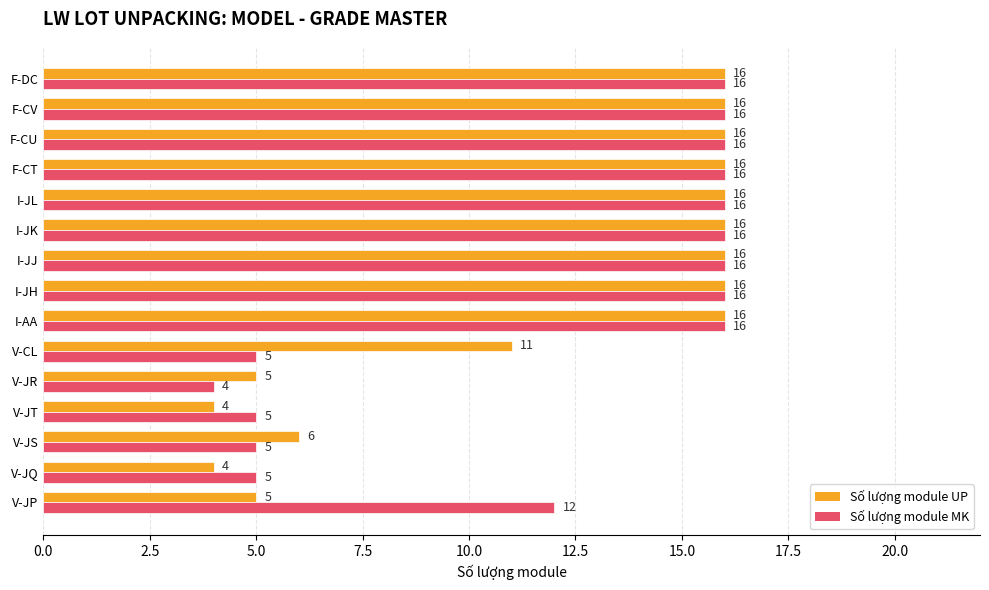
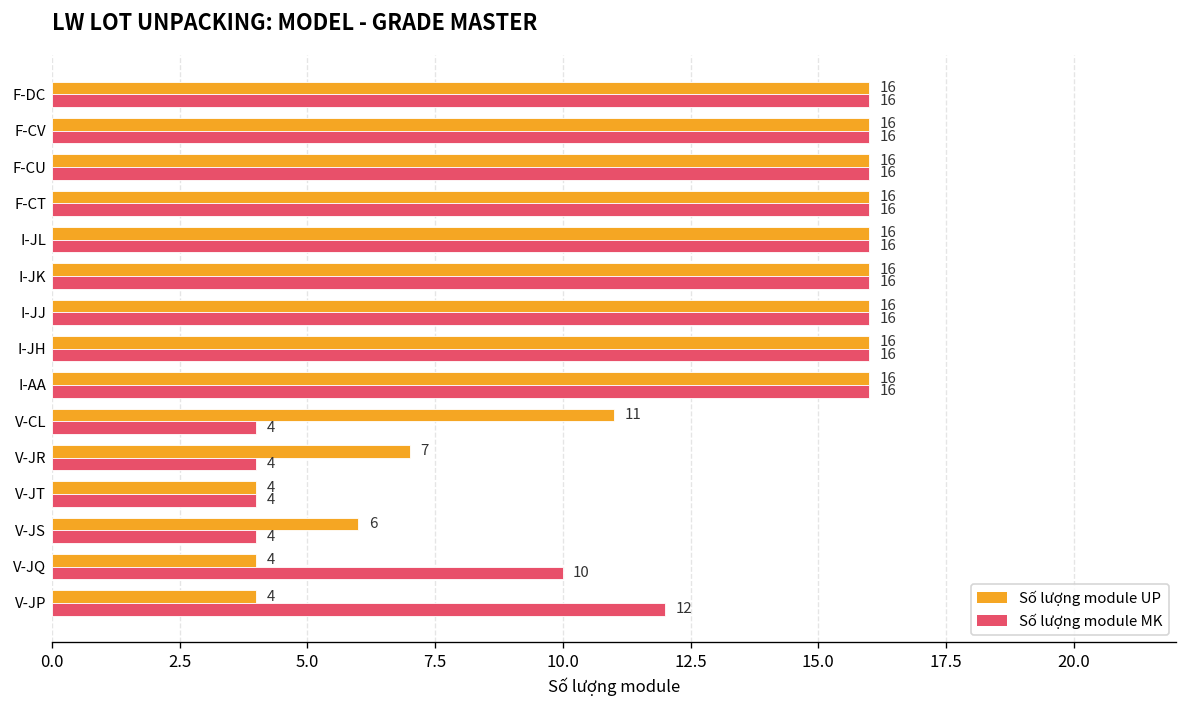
Số lượng module MK, V-CL: 5 -> 4
Số lượng module UP, V-JR: 5 -> 7
Số lượng module MK, V-JT: 5 -> 4
Số lượng module MK, V-JS: 5 -> 4
Số lượng module MK, V-JQ: 5 -> 10
Số lượng module UP, V-JP: 5 -> 4
